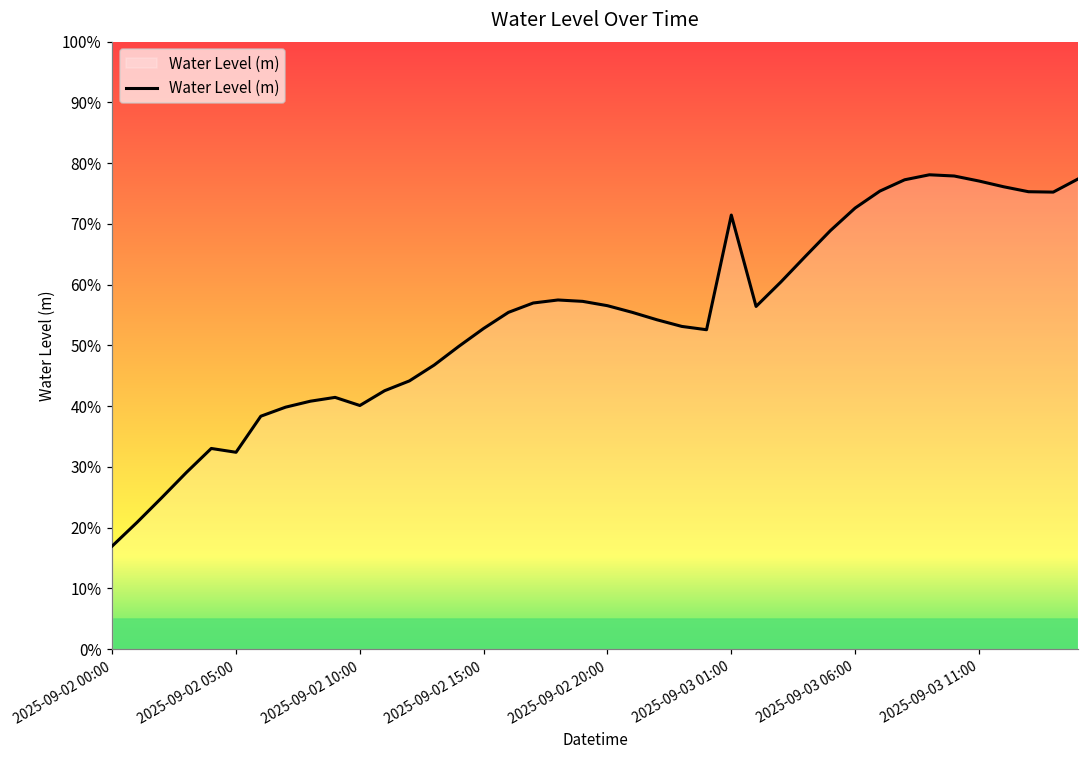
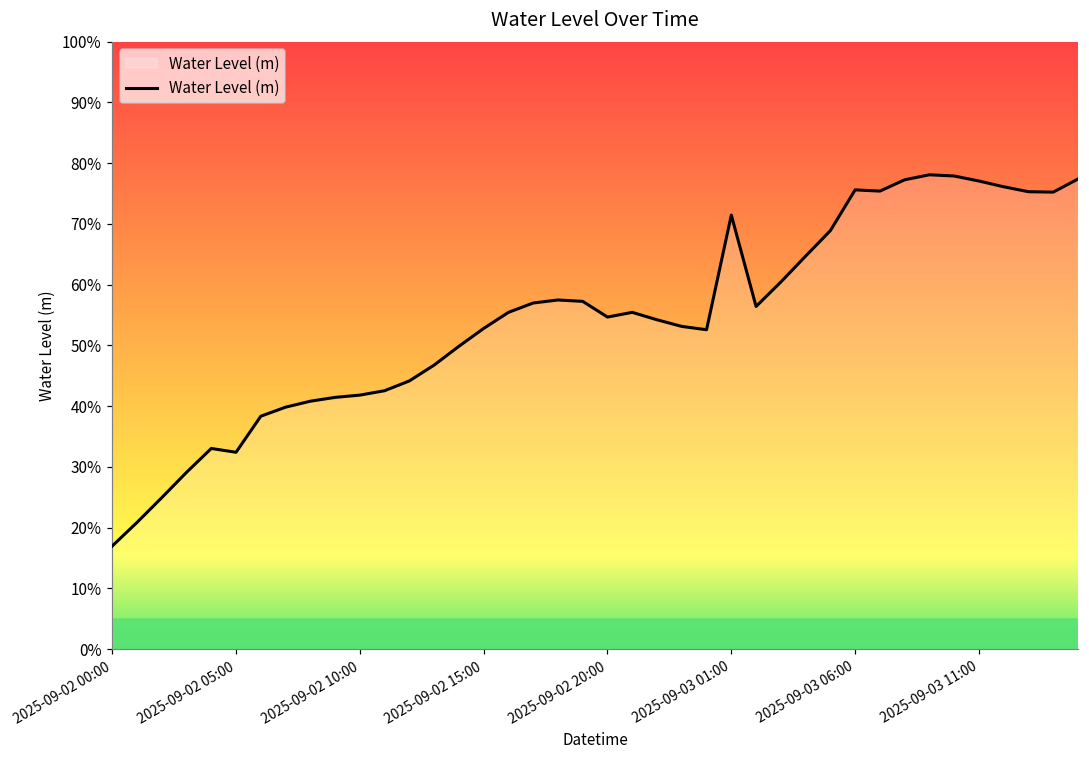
2025-09-02 10:00: 40% -> 42%
2025-09-02 20:00: 57% -> 55%
2025-09-03 06:00: 73% -> 76%
